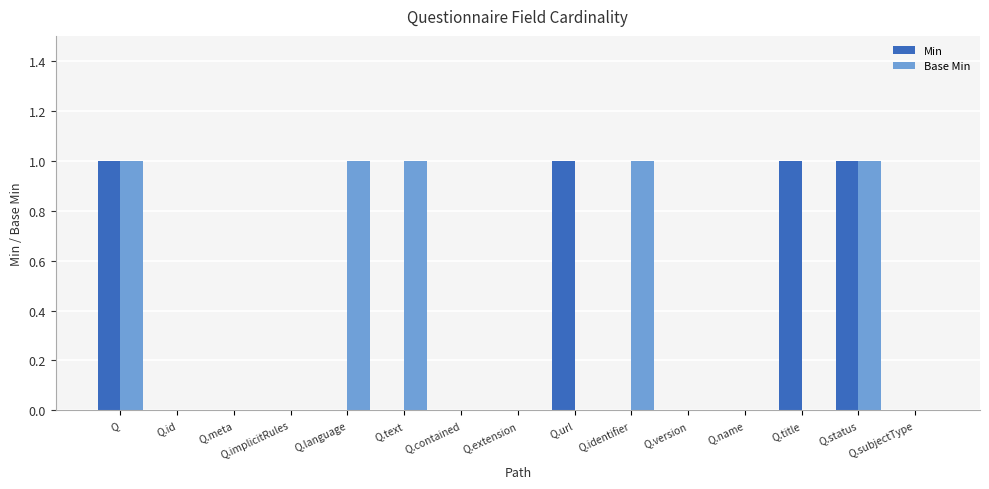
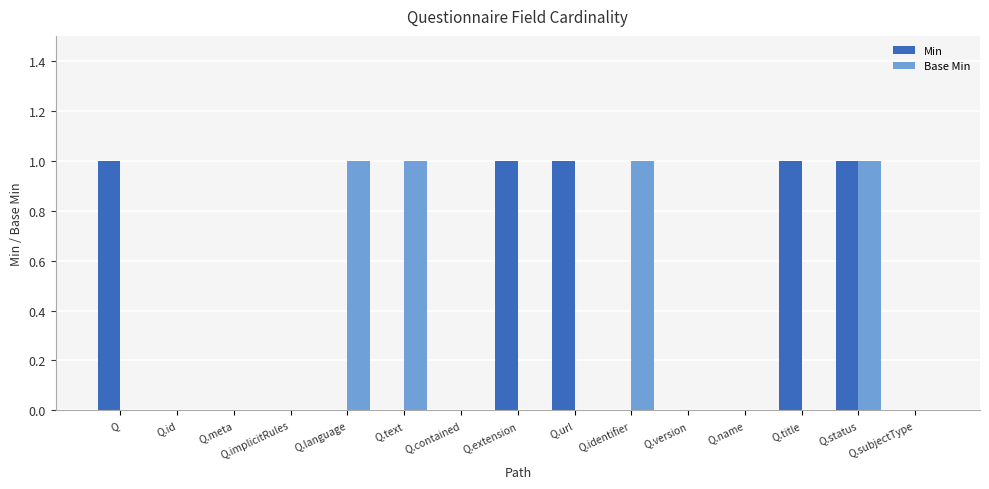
Base Min, Q: 1 -> 0
Min, Q.extension: 0 -> 1
